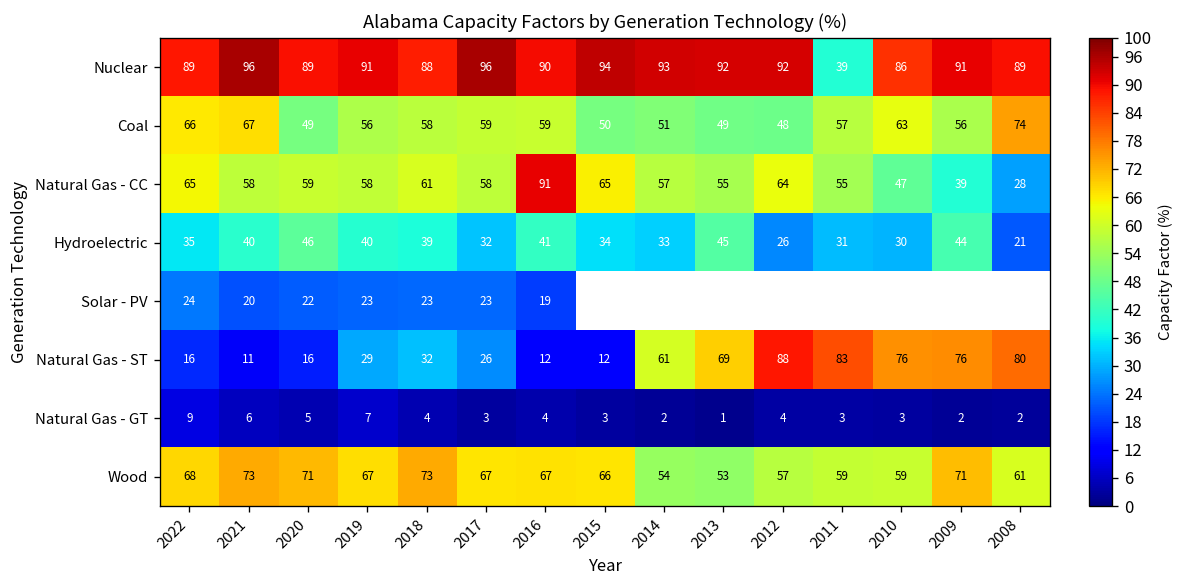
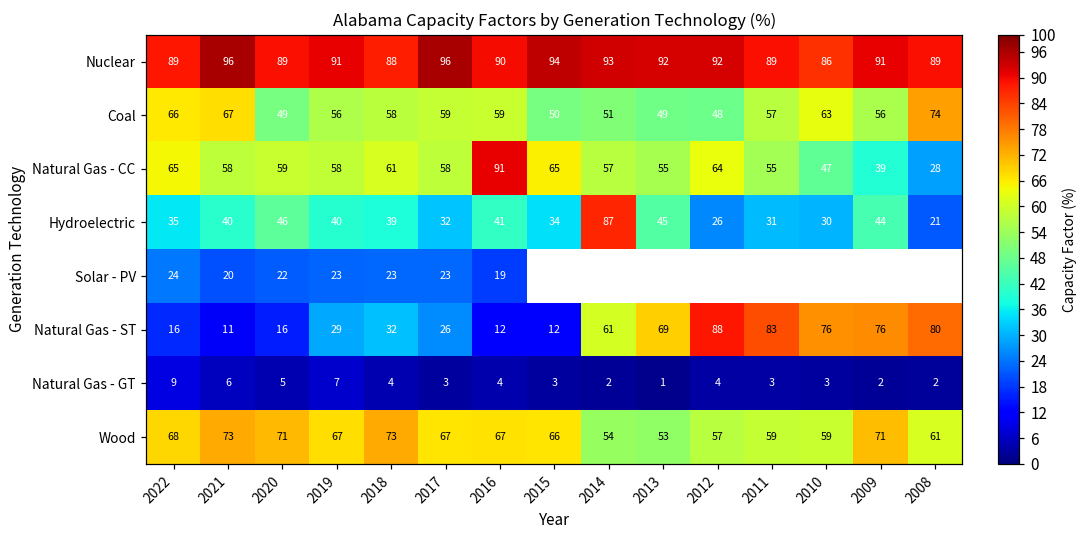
Nuclear, 2011: 39 -> 89
Hydroelectric, 2014: 33 -> 87
